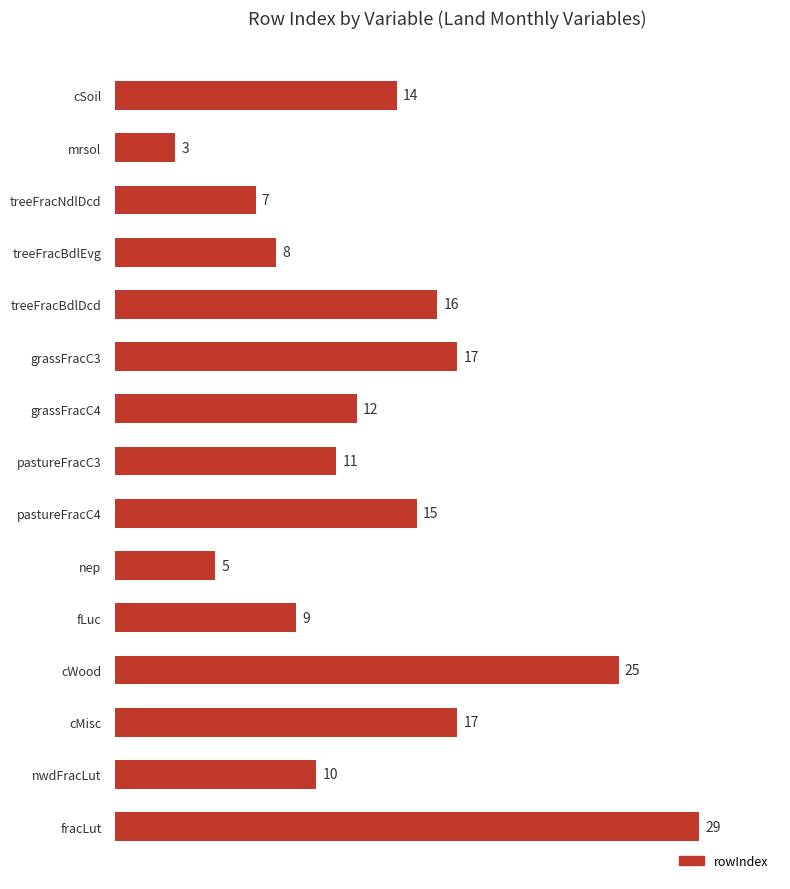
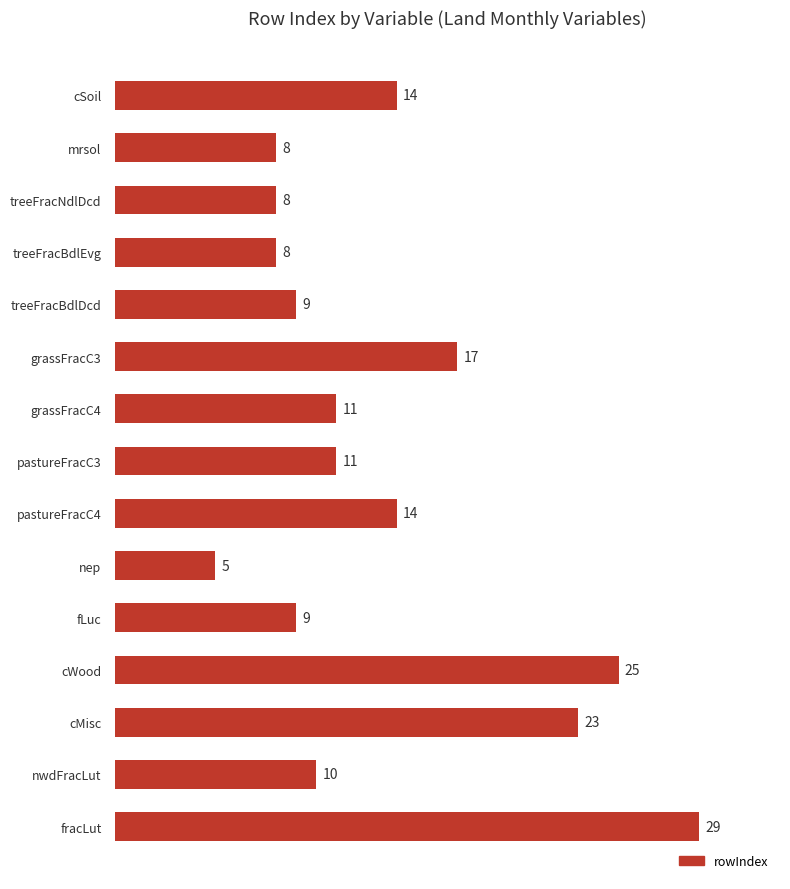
mrsol: 3 -> 8
treeFracNdlDcd: 7 -> 8
treeFracBdlDcd: 16 -> 9
grassFracC4: 12 -> 11
pastureFracC4: 15 -> 14
cMisc: 17 -> 23
